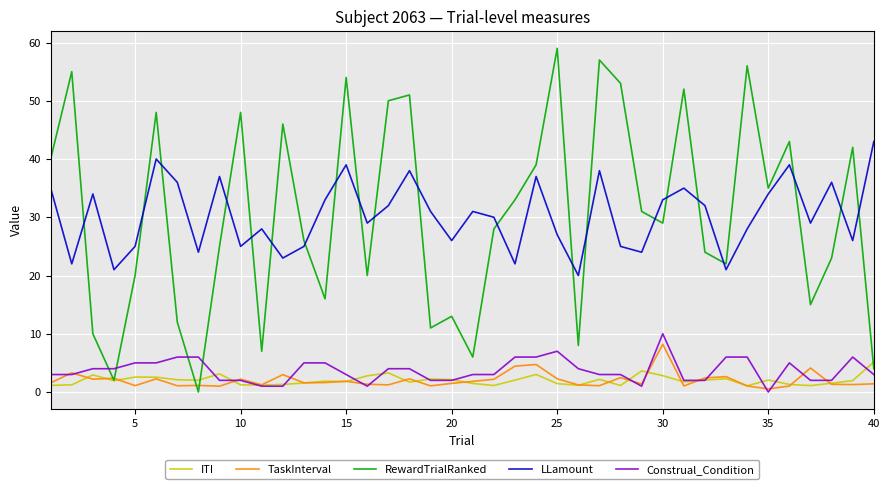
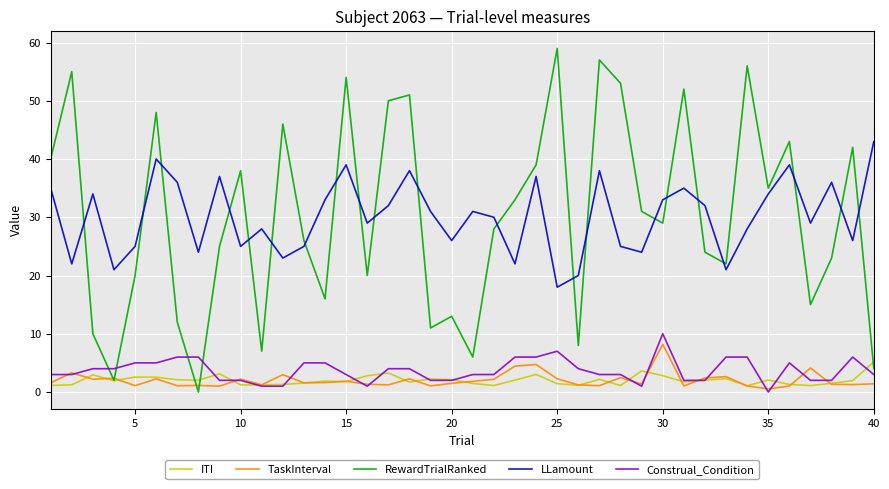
RewardTrialRanked, 10: 48 -> 38
LLamount, 25: 27 -> 18
